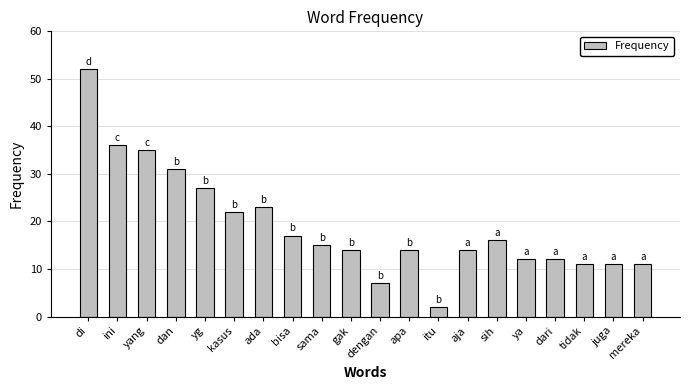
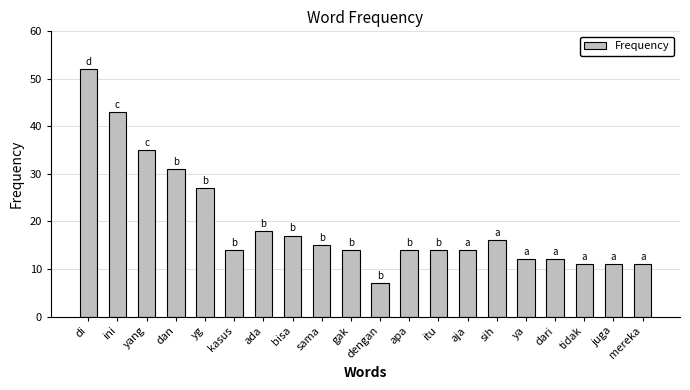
ini: 36 -> 43
kasus: 22 -> 14
ada: 23 -> 18
itu: 2 -> 14
